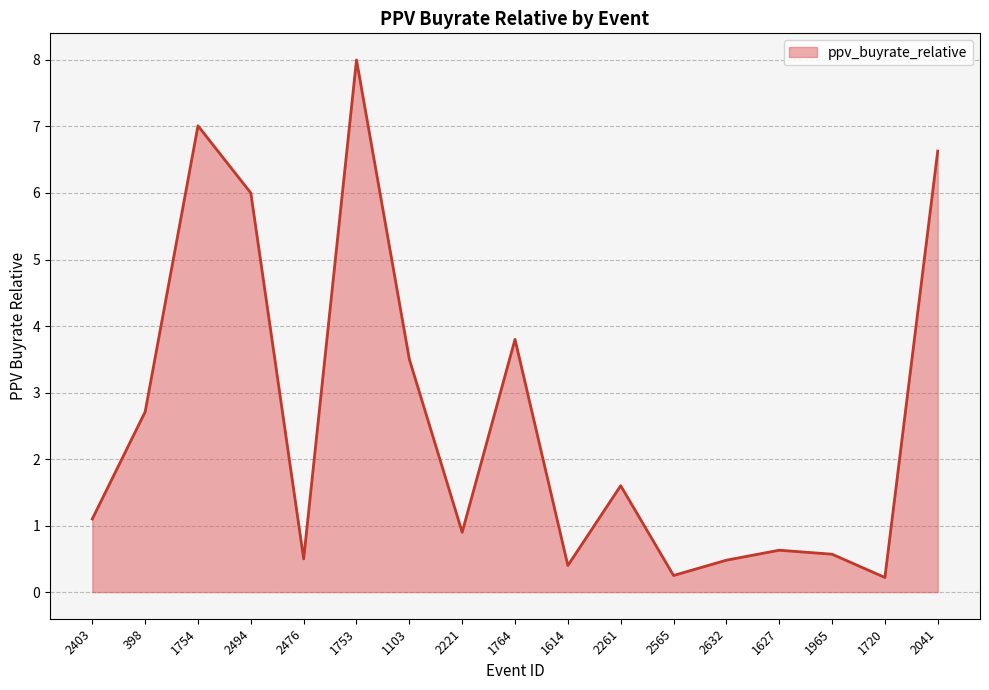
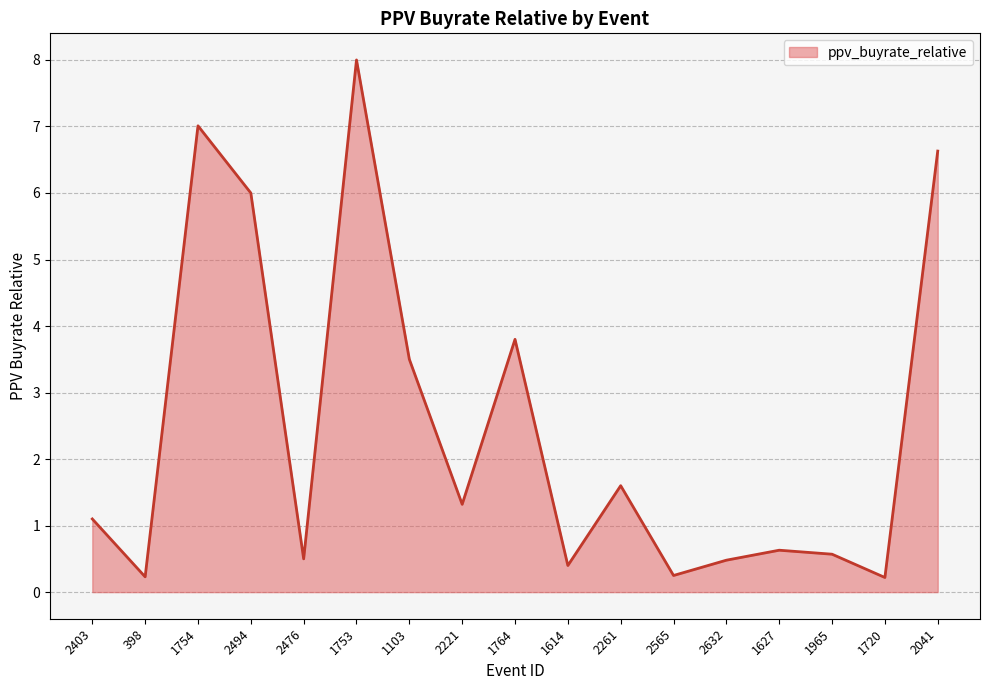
398: 2.7 -> 0.2
2221: 0.9 -> 1.3
